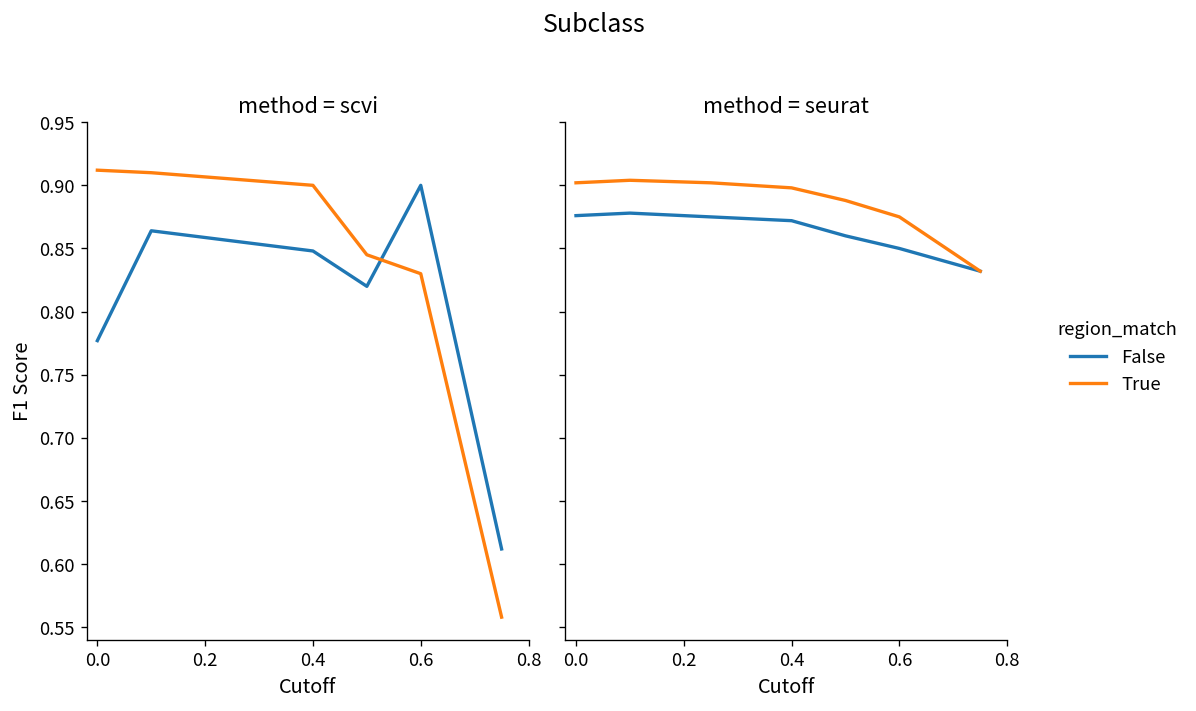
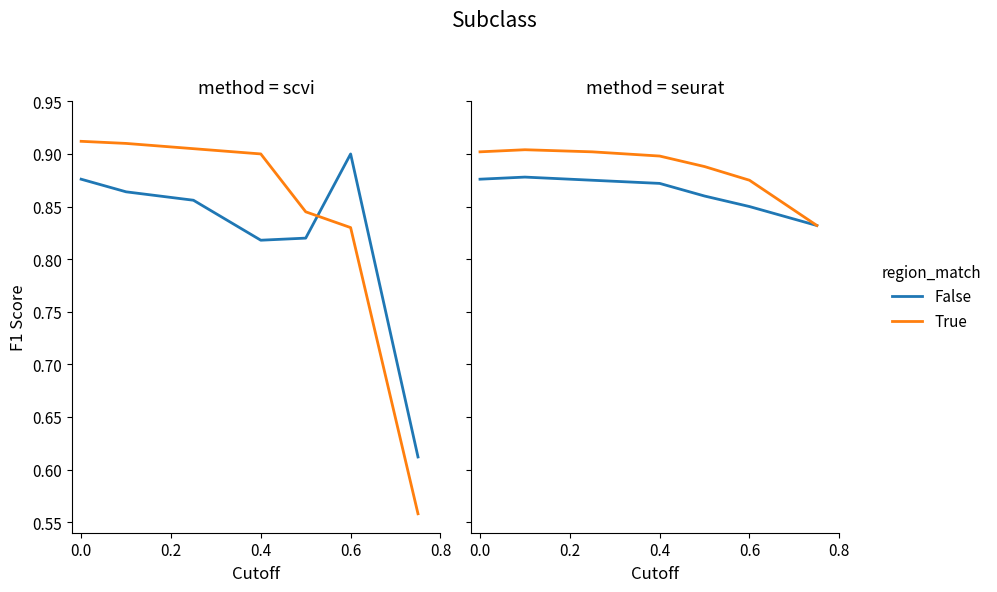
method = scvi, False, 0.0: 0.777 -> 0.876
method = scvi, False, 0.4: 0.848 -> 0.818
